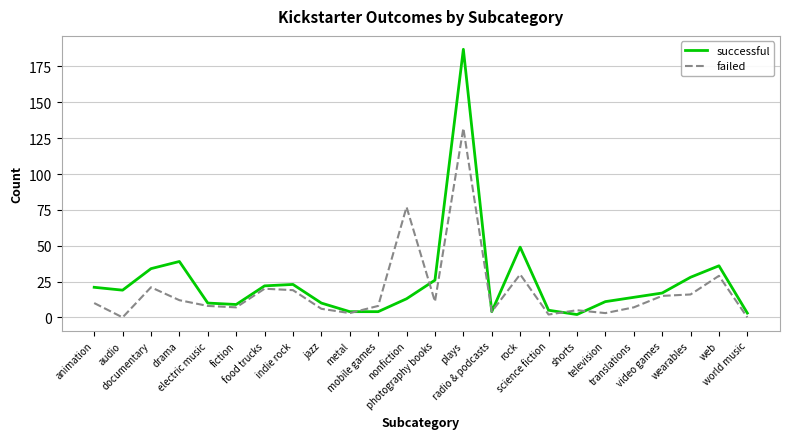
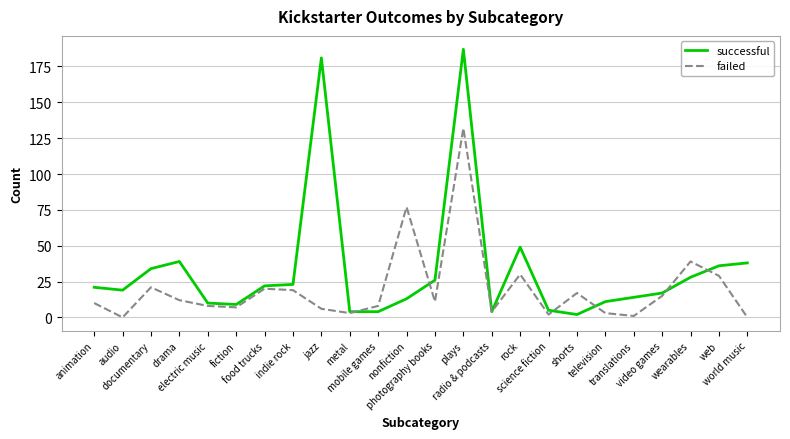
successful, jazz: 10 -> 181
failed, shorts: 5 -> 17
failed, translations: 7 -> 1
failed, wearables: 16 -> 39
successful, world music: 3 -> 38
